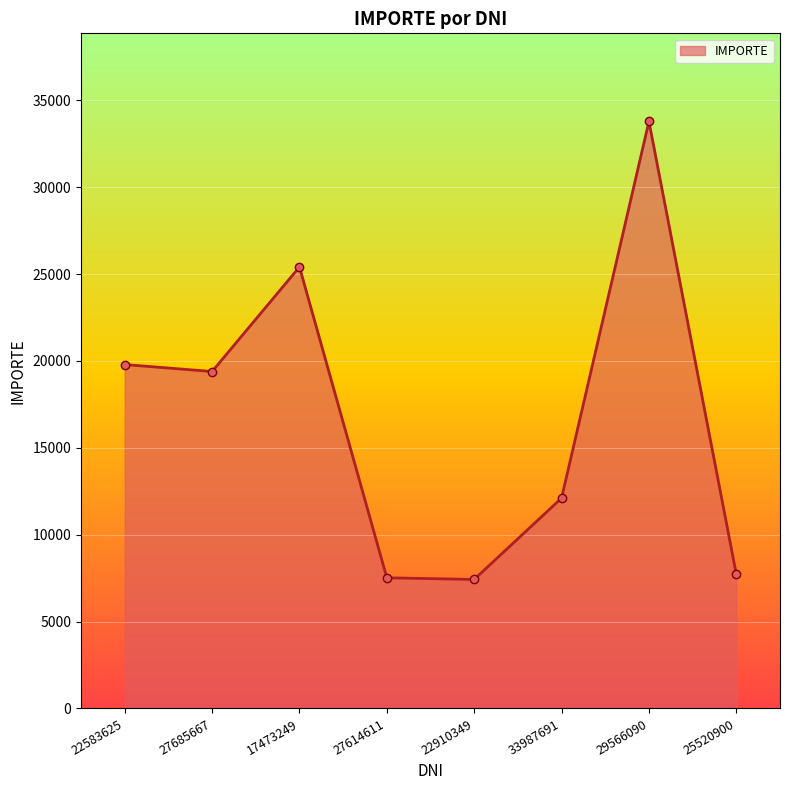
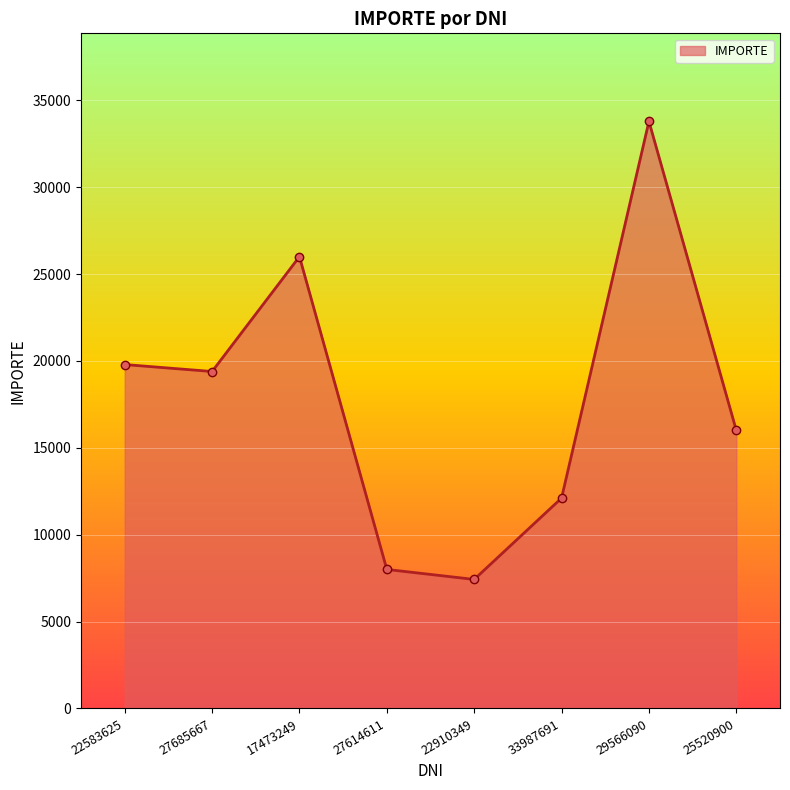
17473249: 25400 -> 26000
27614611: 7500 -> 8000
25520900: 7700 -> 16000
